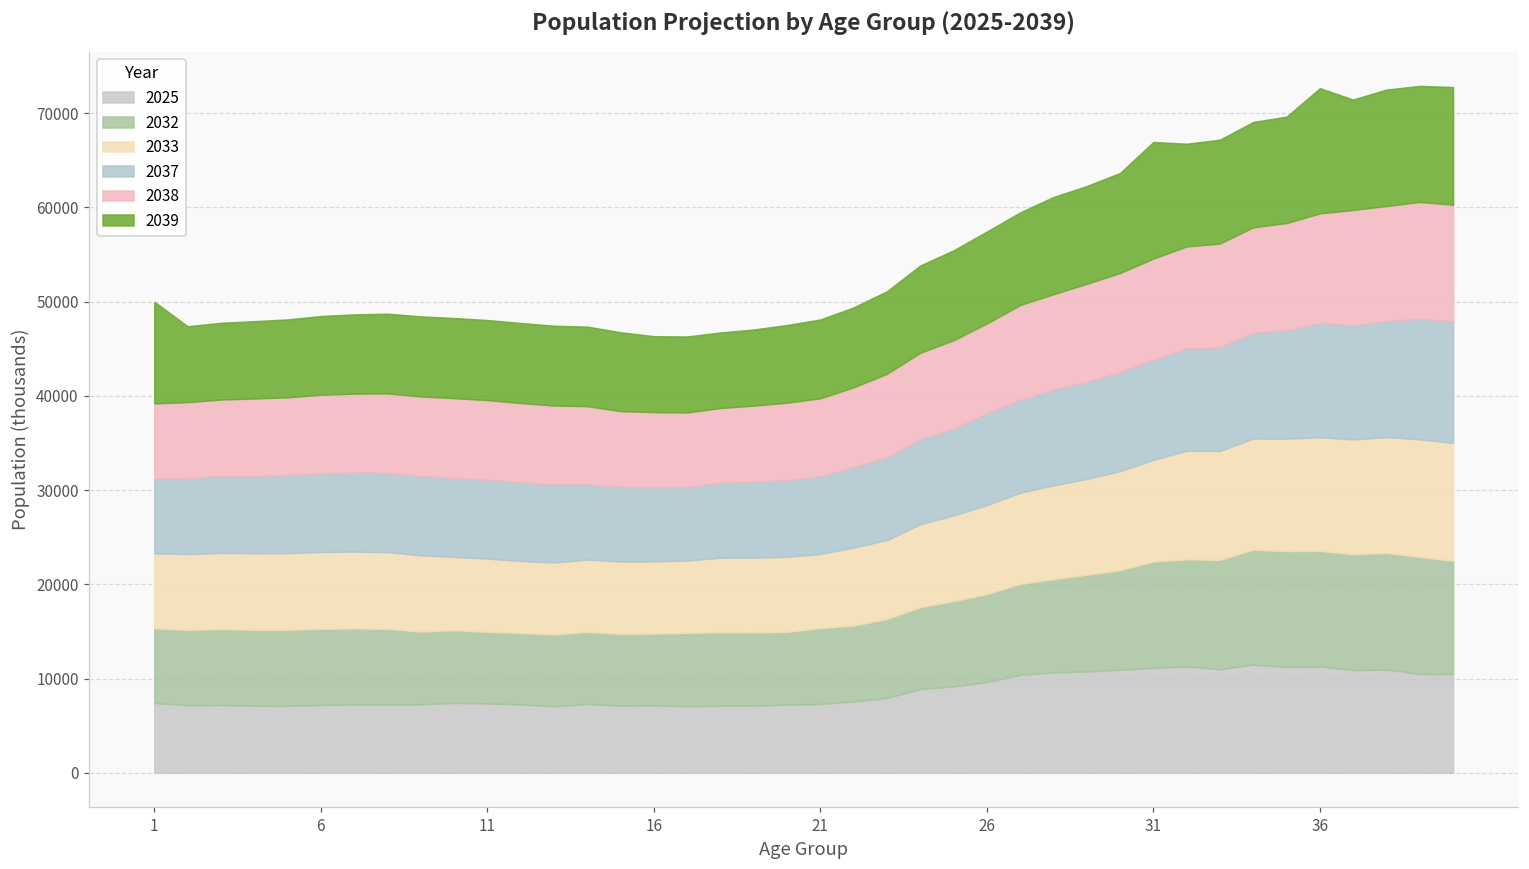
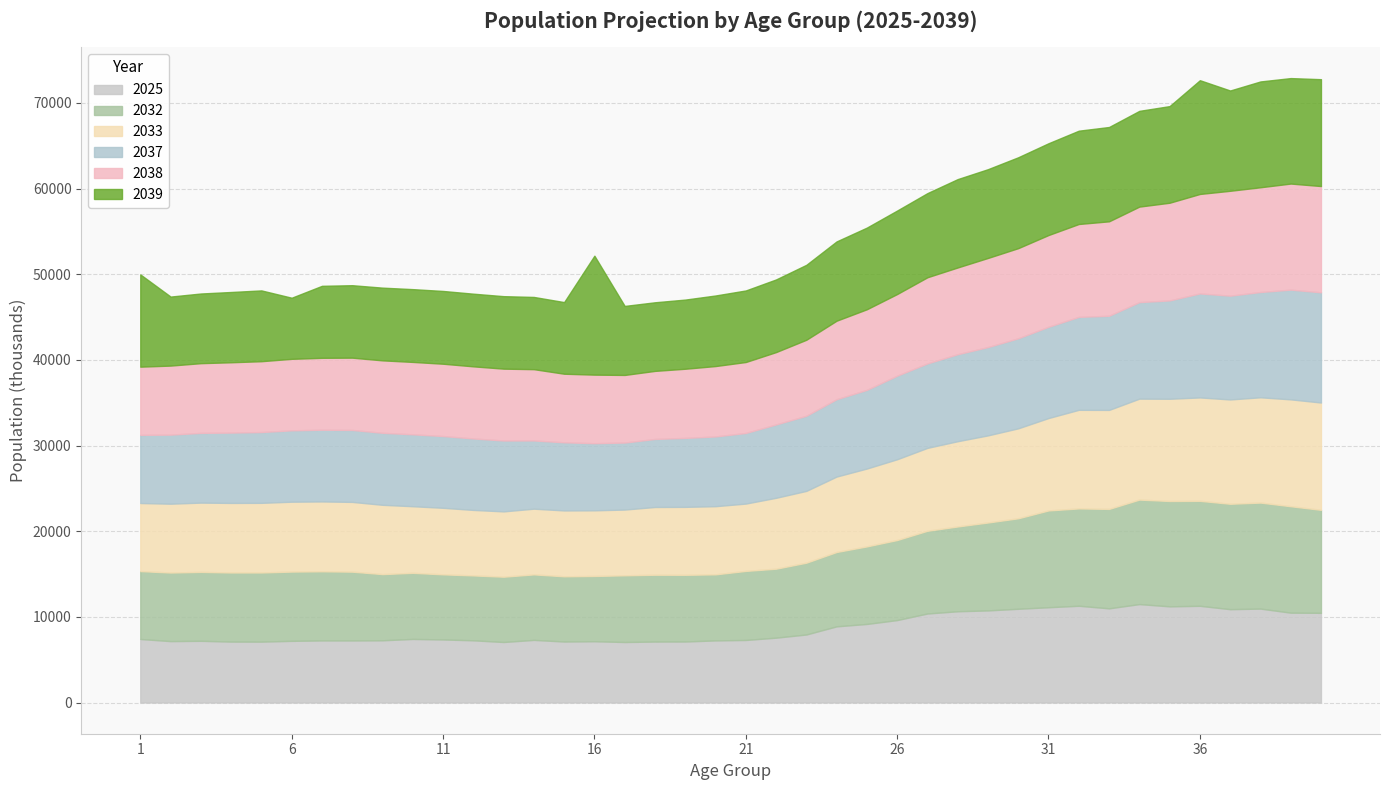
2039, 6: 8000 -> 7000
2039, 16: 8000 -> 14000
2039, 31: 12000 -> 11000
